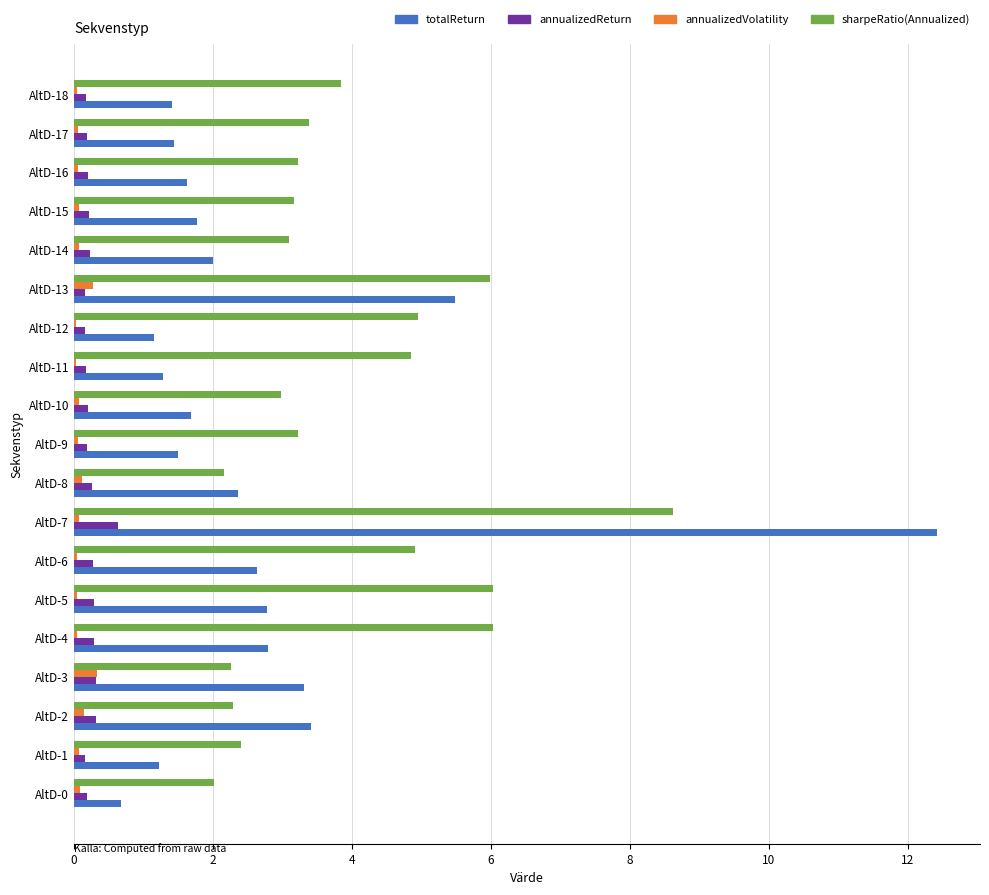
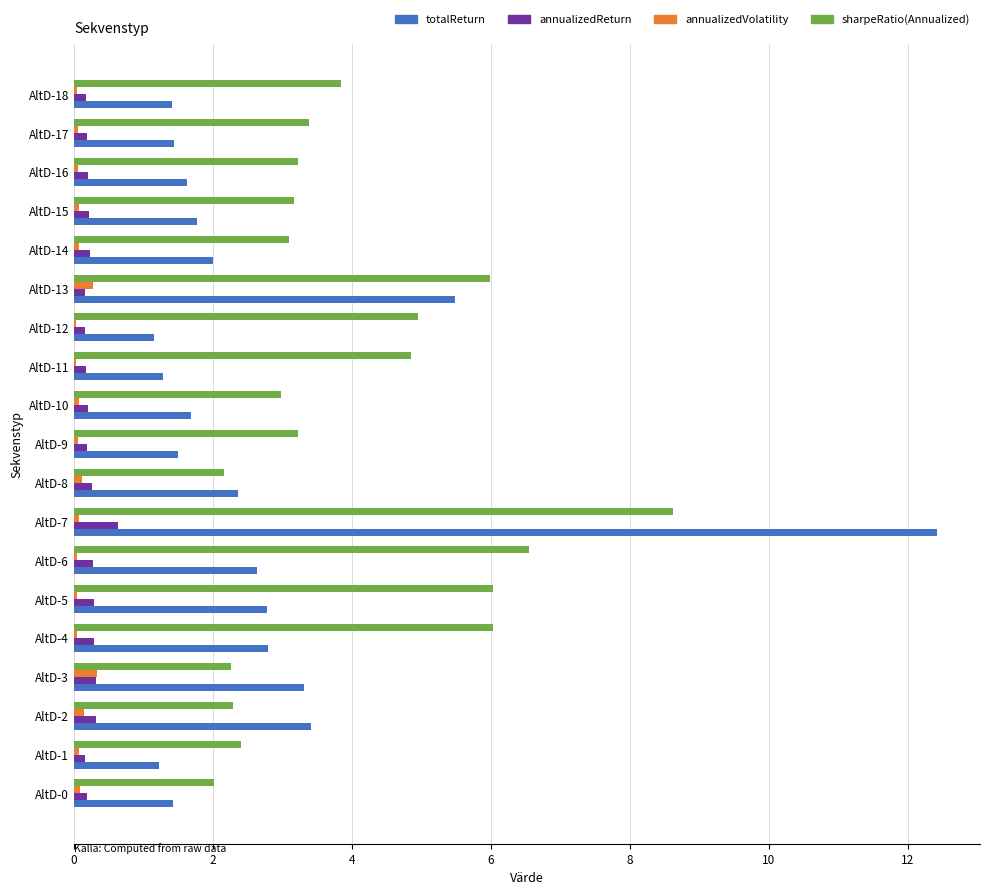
sharpeRatio(Annualized), AltD-6: 4.9 -> 6.5
totalReturn, AltD-0: 0.7 -> 1.4
